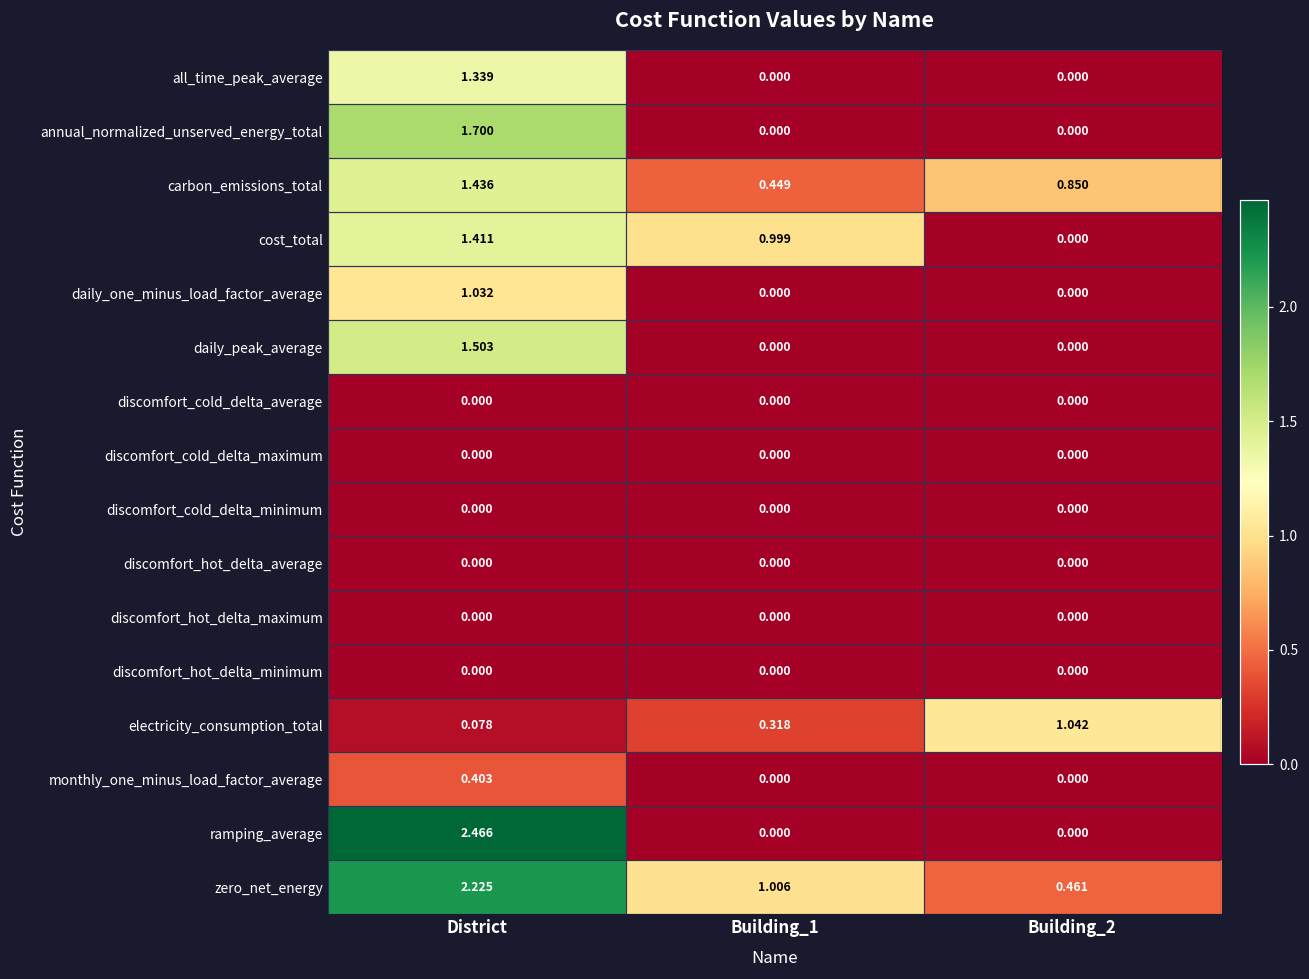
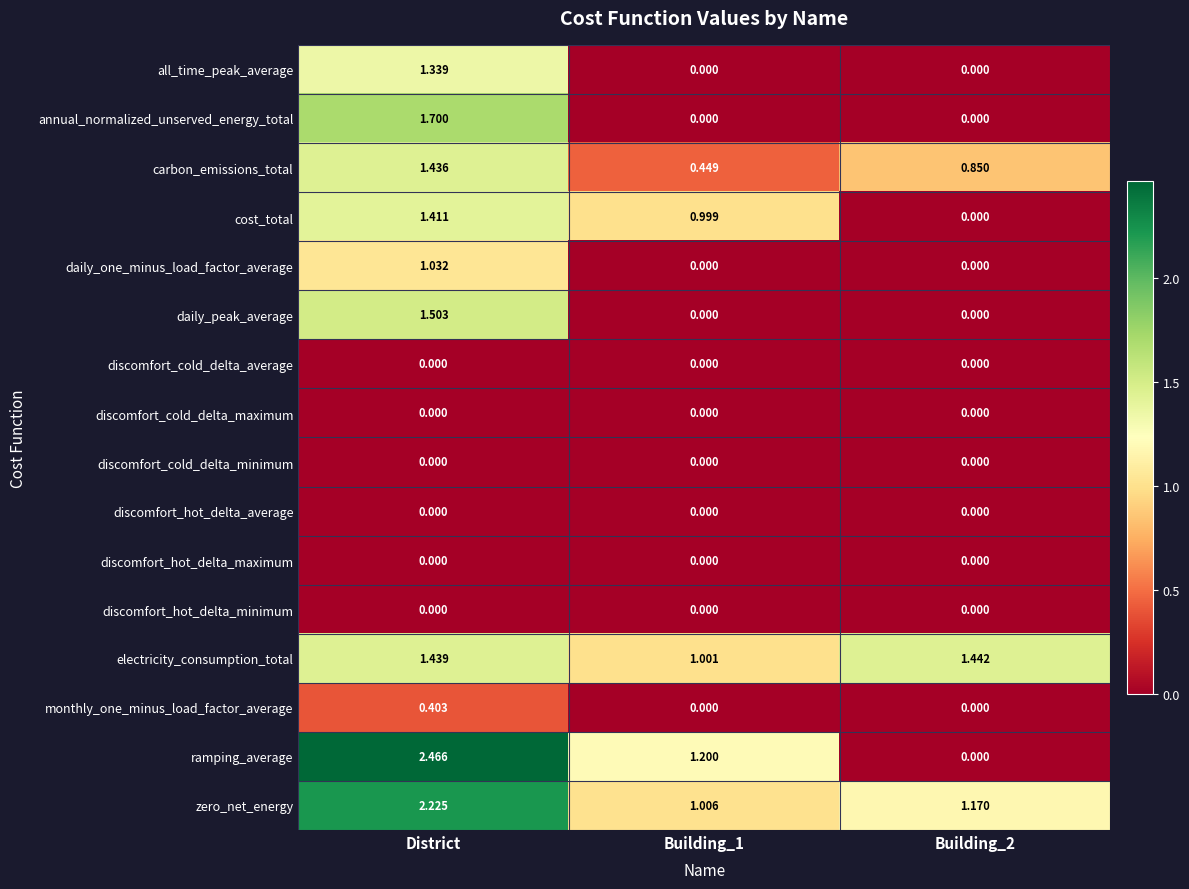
electricity_consumption_total, District: 0.078 -> 1.439
electricity_consumption_total, Building_1: 0.318 -> 1.001
electricity_consumption_total, Building_2: 1.042 -> 1.442
ramping_average, Building_1: 0.000 -> 1.200
zero_net_energy, Building_2: 0.461 -> 1.170
